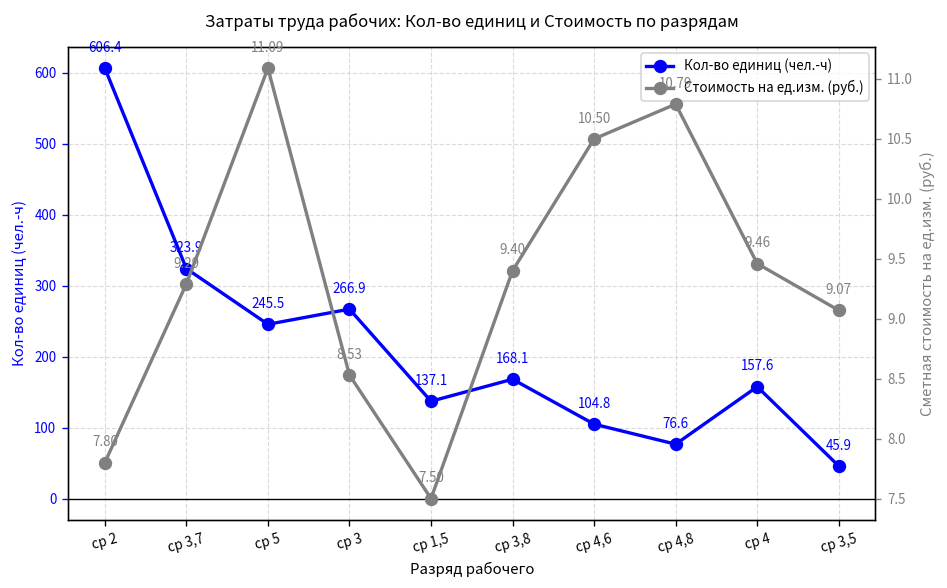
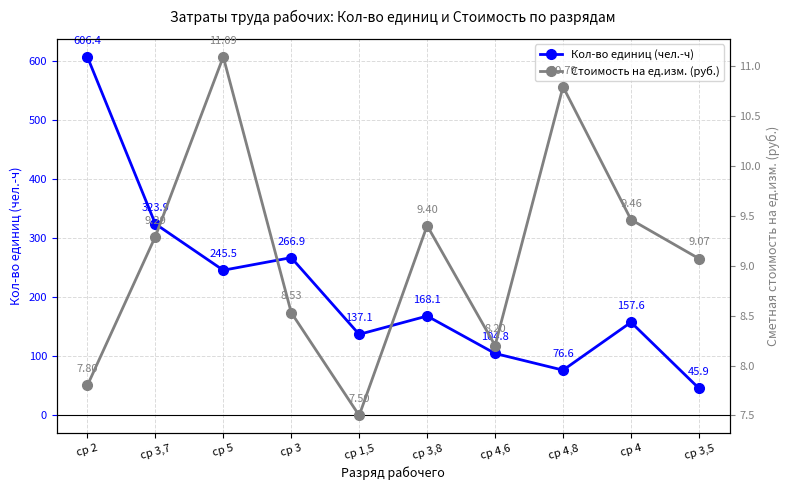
Стоимость на ед.изм. (руб.), ср 4,6: 10.50 -> 8.20
